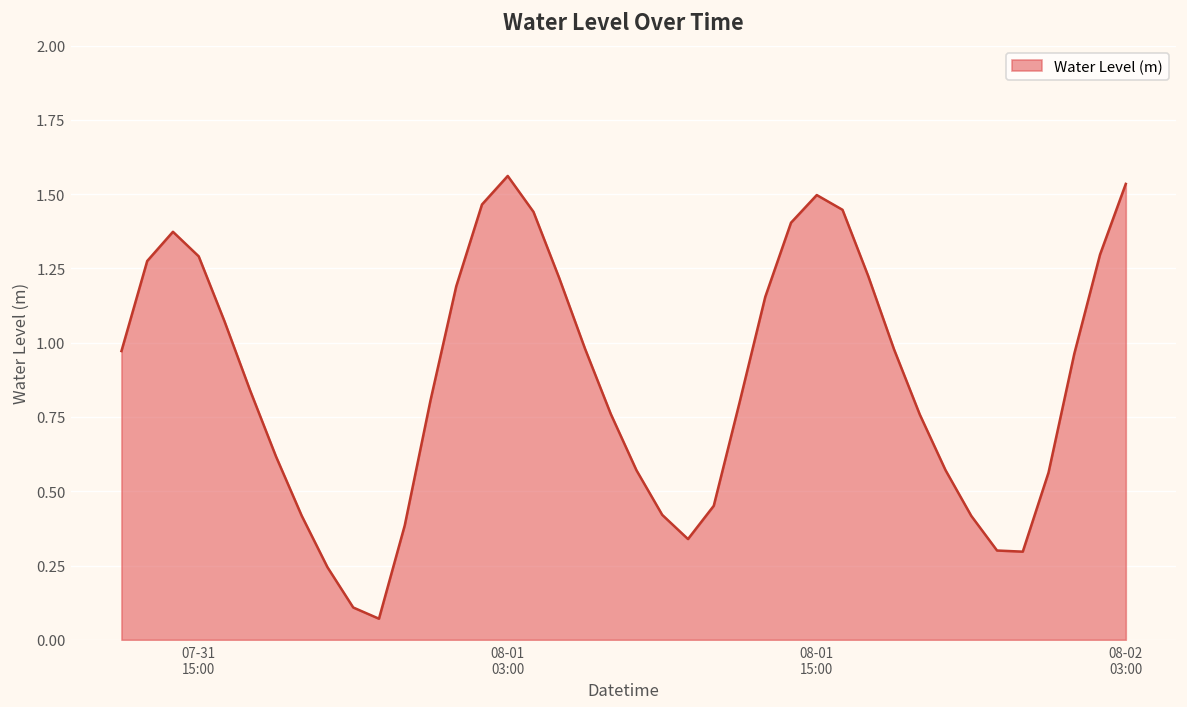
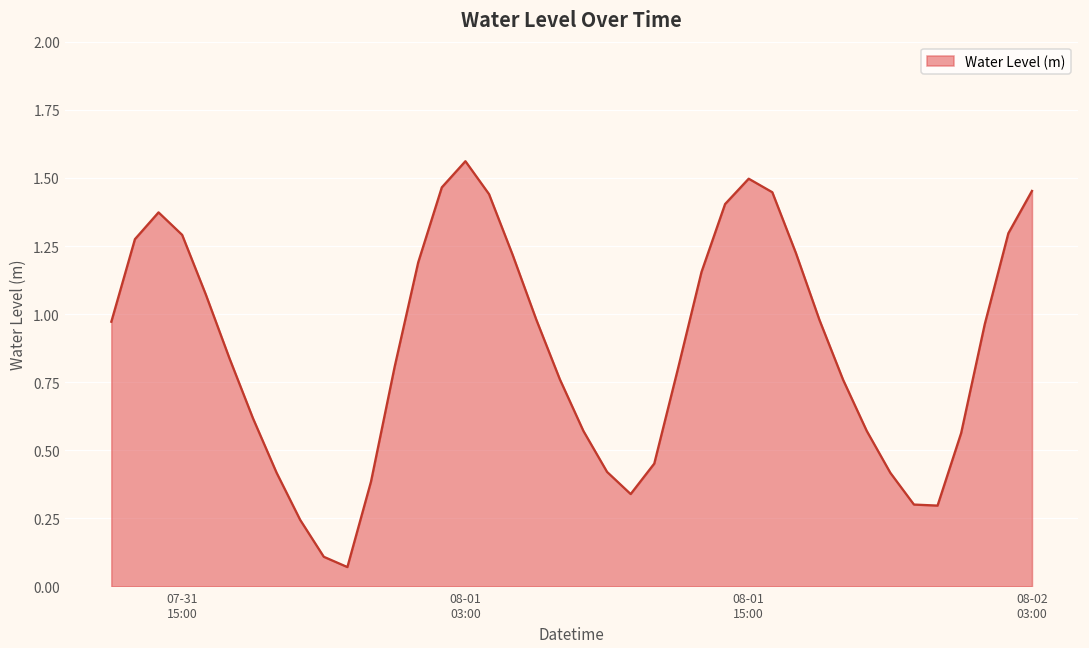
08-02 03:00: 1.53 -> 1.45
